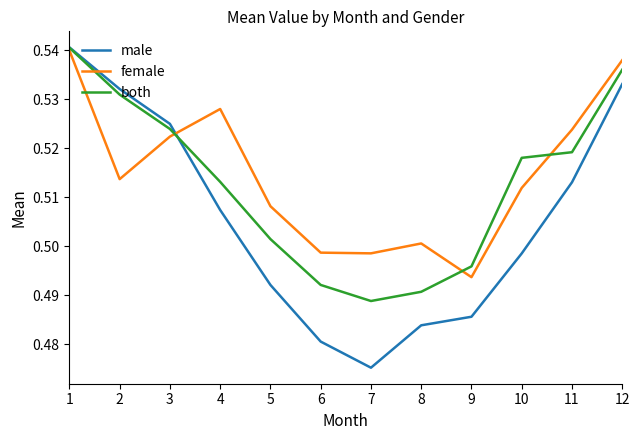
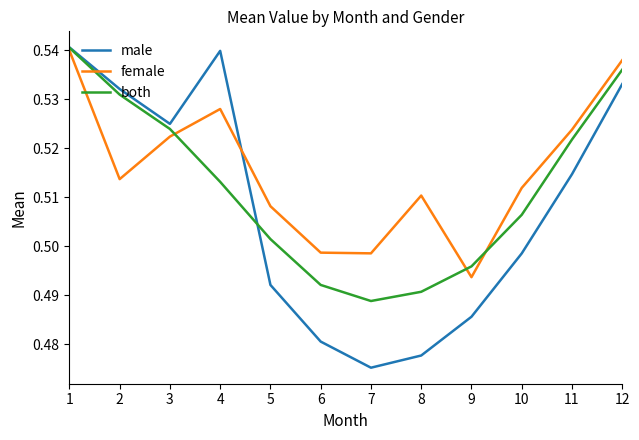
male, 4: 0.507 -> 0.540
male, 8: 0.484 -> 0.478
female, 8: 0.501 -> 0.510
both, 10: 0.518 -> 0.506
male, 11: 0.513 -> 0.515
both, 11: 0.519 -> 0.522
